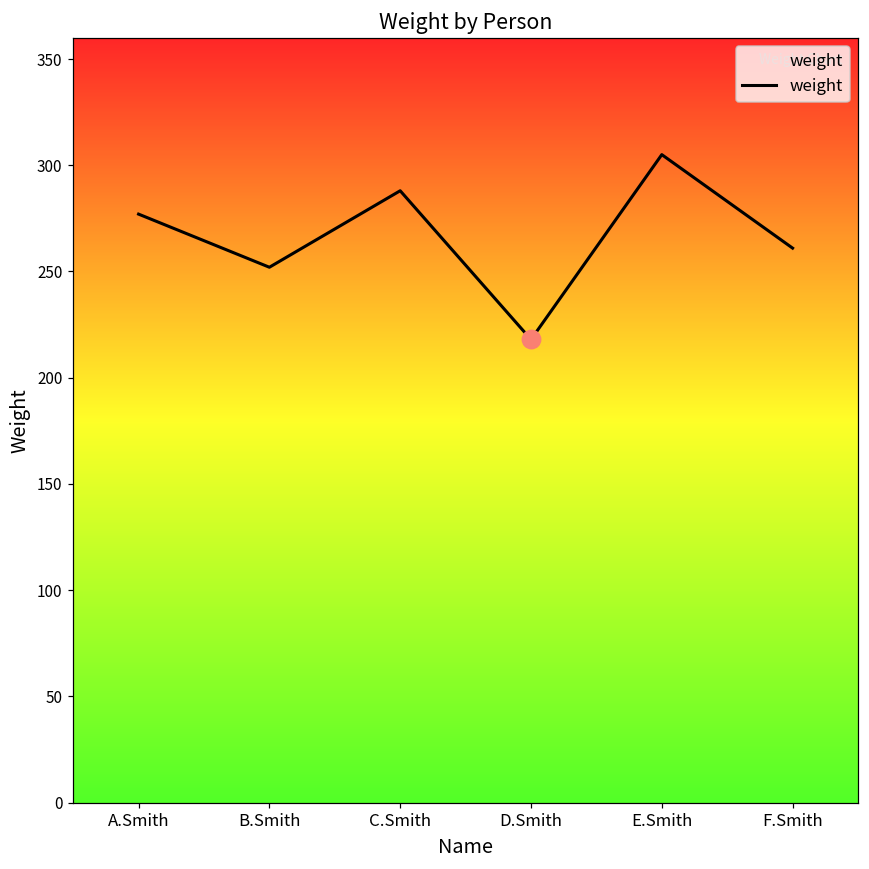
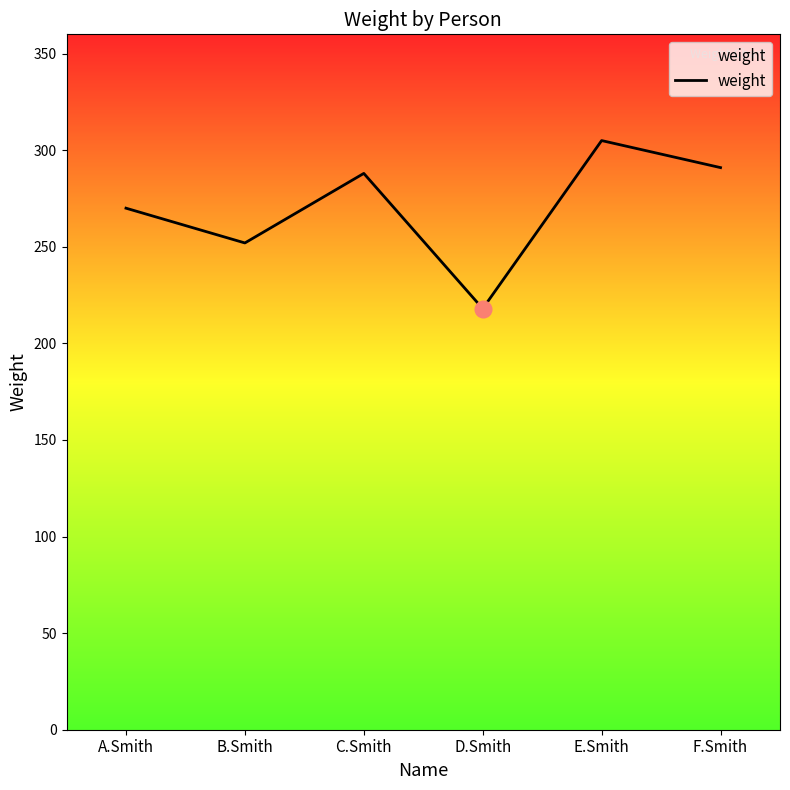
weight, A.Smith: 277 -> 270
weight, F.Smith: 261 -> 291
